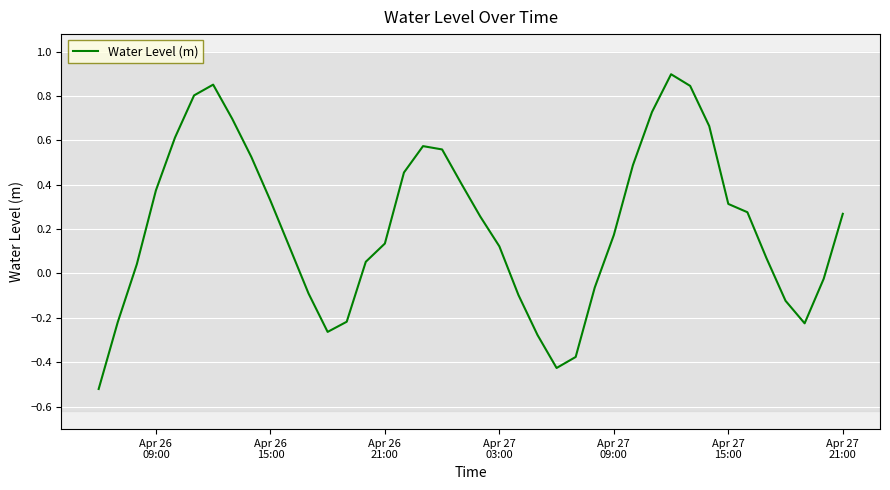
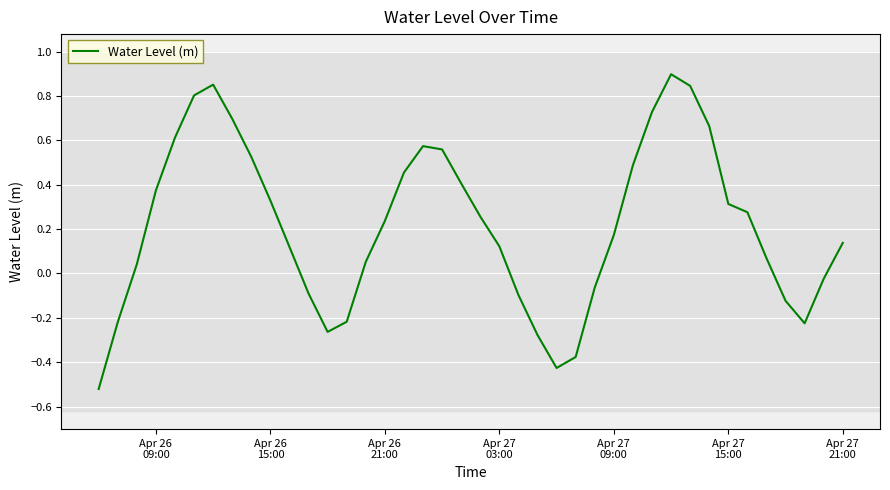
Apr 26 21:00: 0.14 -> 0.24
Apr 27 21:00: 0.27 -> 0.14
